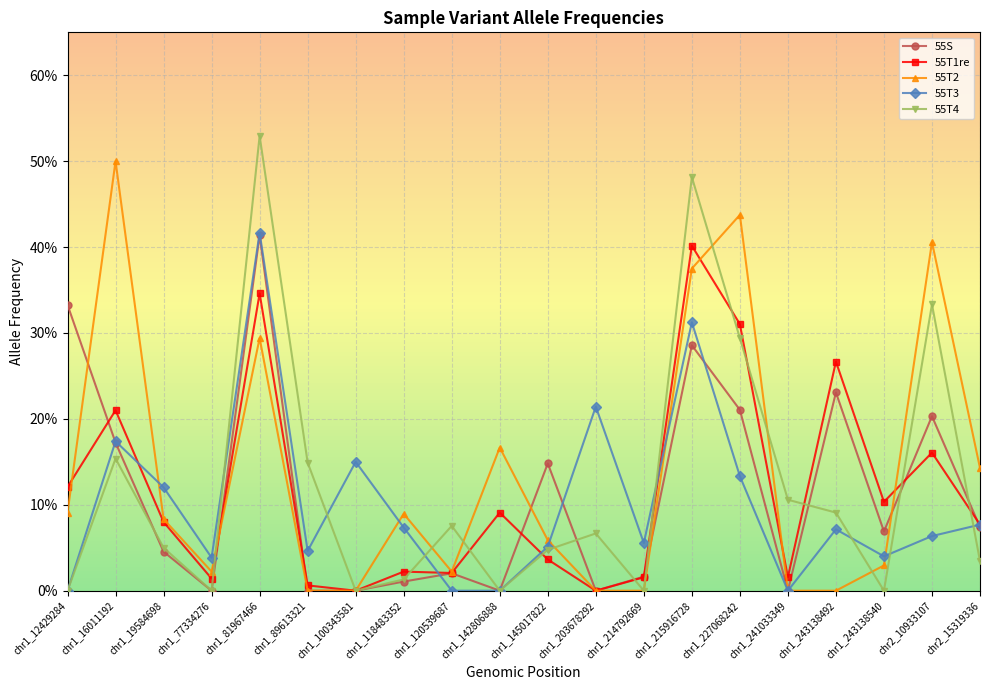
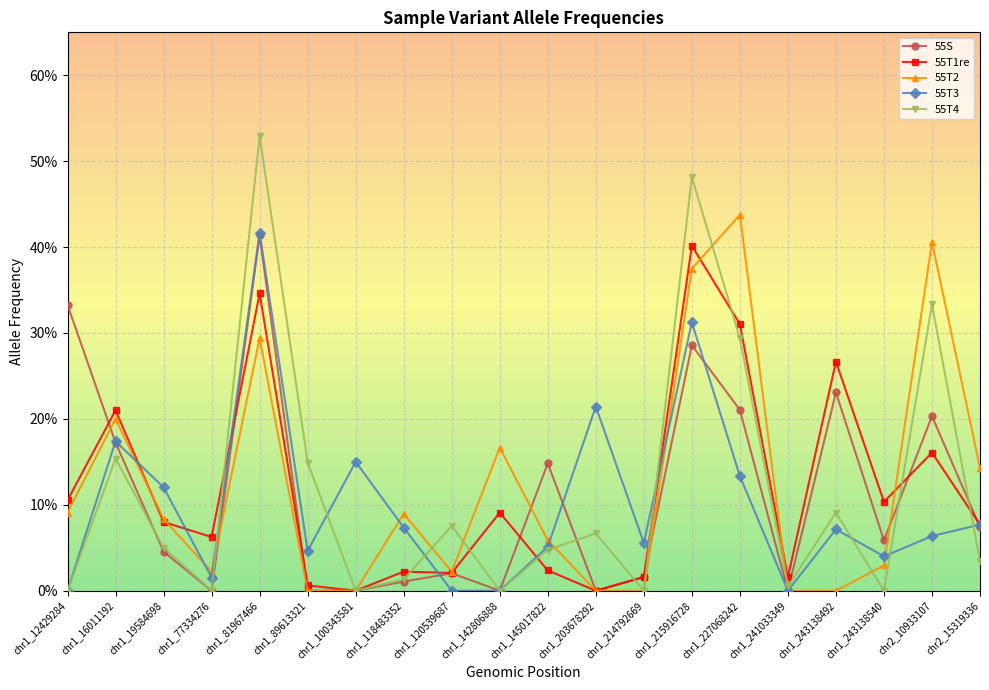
55T1re, chr1_12429284: 12% -> 11%
55T2, chr1_16011192: 50% -> 20%
55T1re, chr1_77334276: 1% -> 6%
55T3, chr1_77334276: 4% -> 2%
55T1re, chr1_145017822: 4% -> 2%
55T4, chr1_241033349: 11% -> 1%
55S, chr1_243138540: 7% -> 6%
